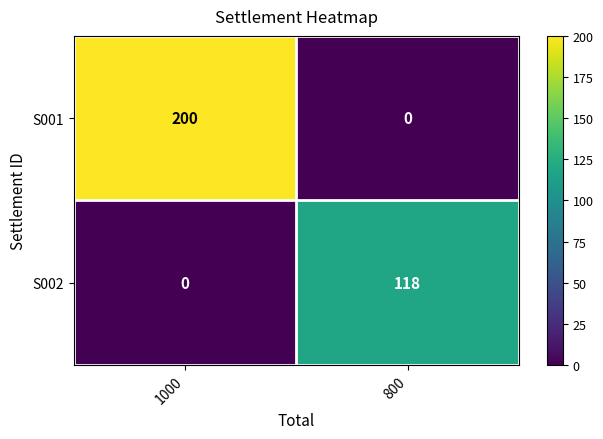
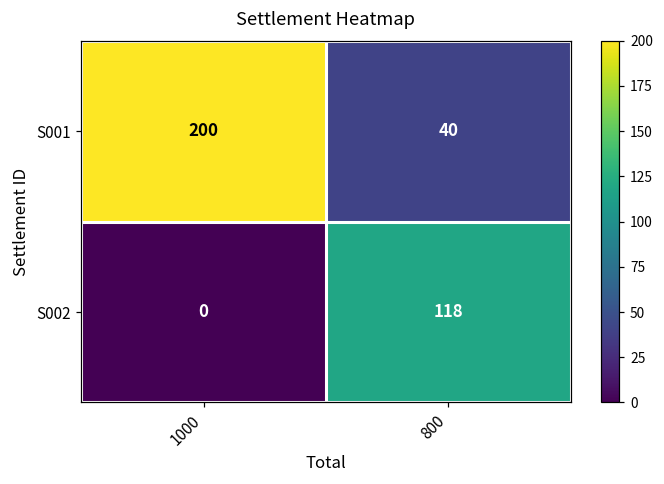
S001, 800: 0 -> 40
